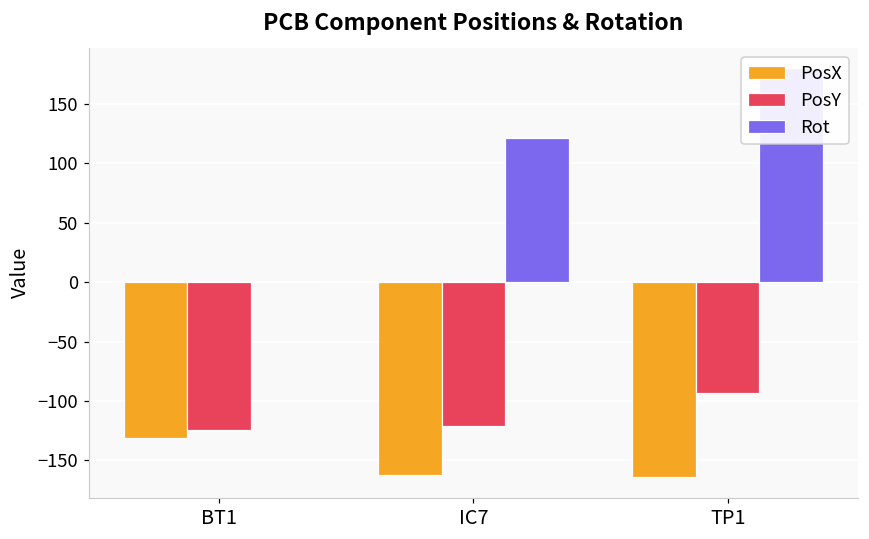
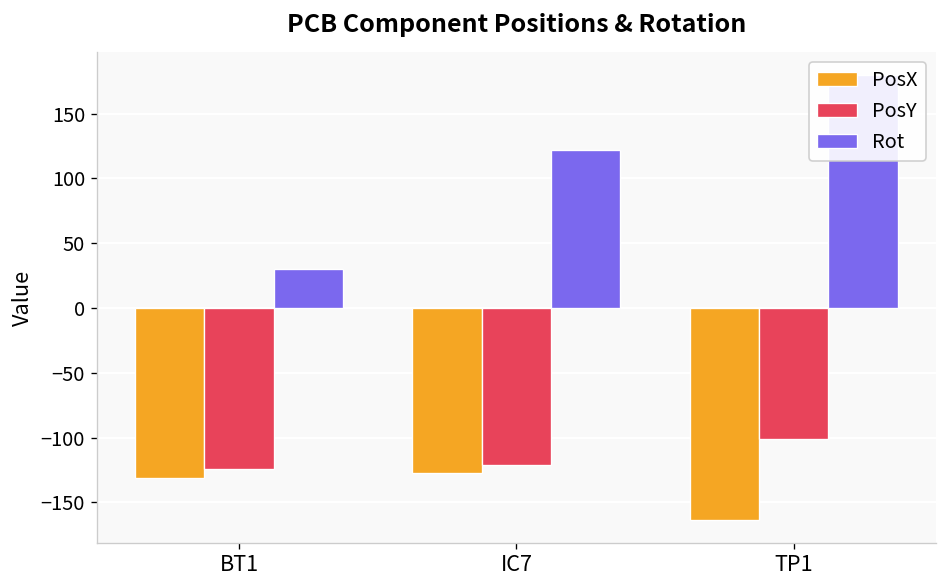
Rot, BT1: 0 -> 30
PosX, IC7: -162 -> -127
PosY, TP1: -93 -> -101
